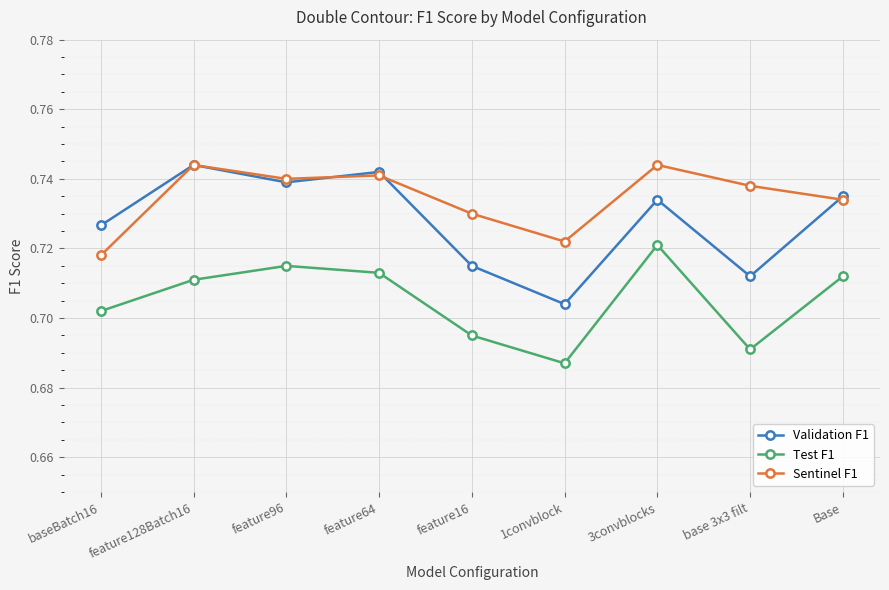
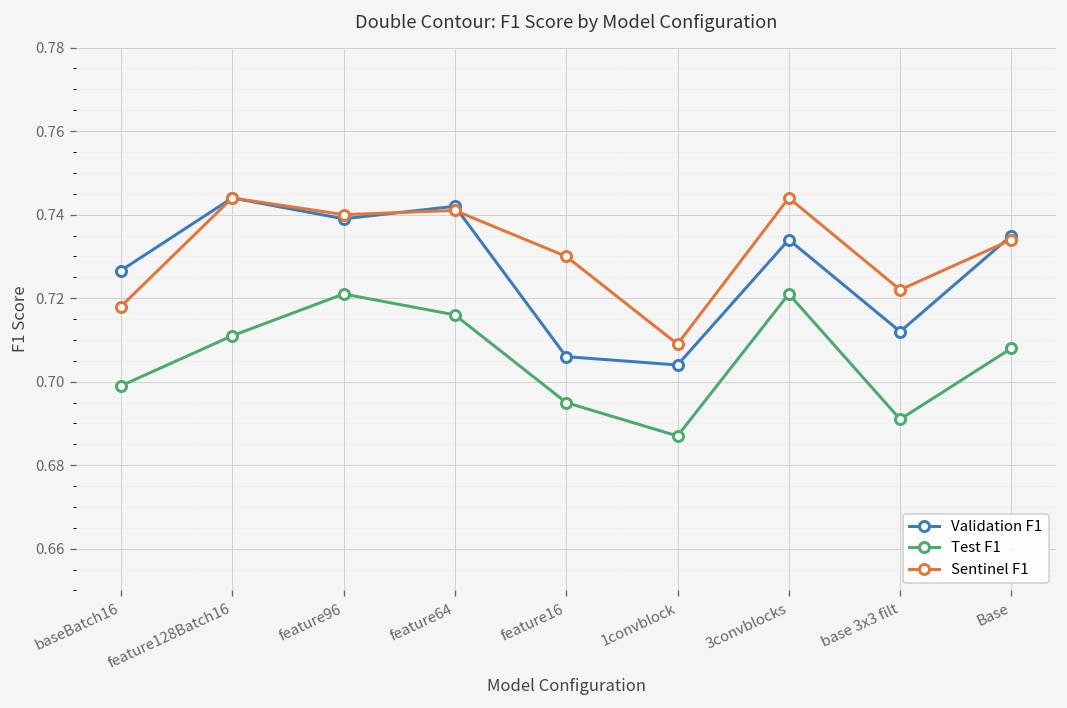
Test F1, baseBatch16: 0.702 -> 0.699
Test F1, feature96: 0.715 -> 0.721
Test F1, feature64: 0.713 -> 0.716
Validation F1, feature16: 0.715 -> 0.706
Sentinel F1, 1convblock: 0.722 -> 0.709
Sentinel F1, base 3x3 filt: 0.738 -> 0.722
Test F1, Base: 0.712 -> 0.708
